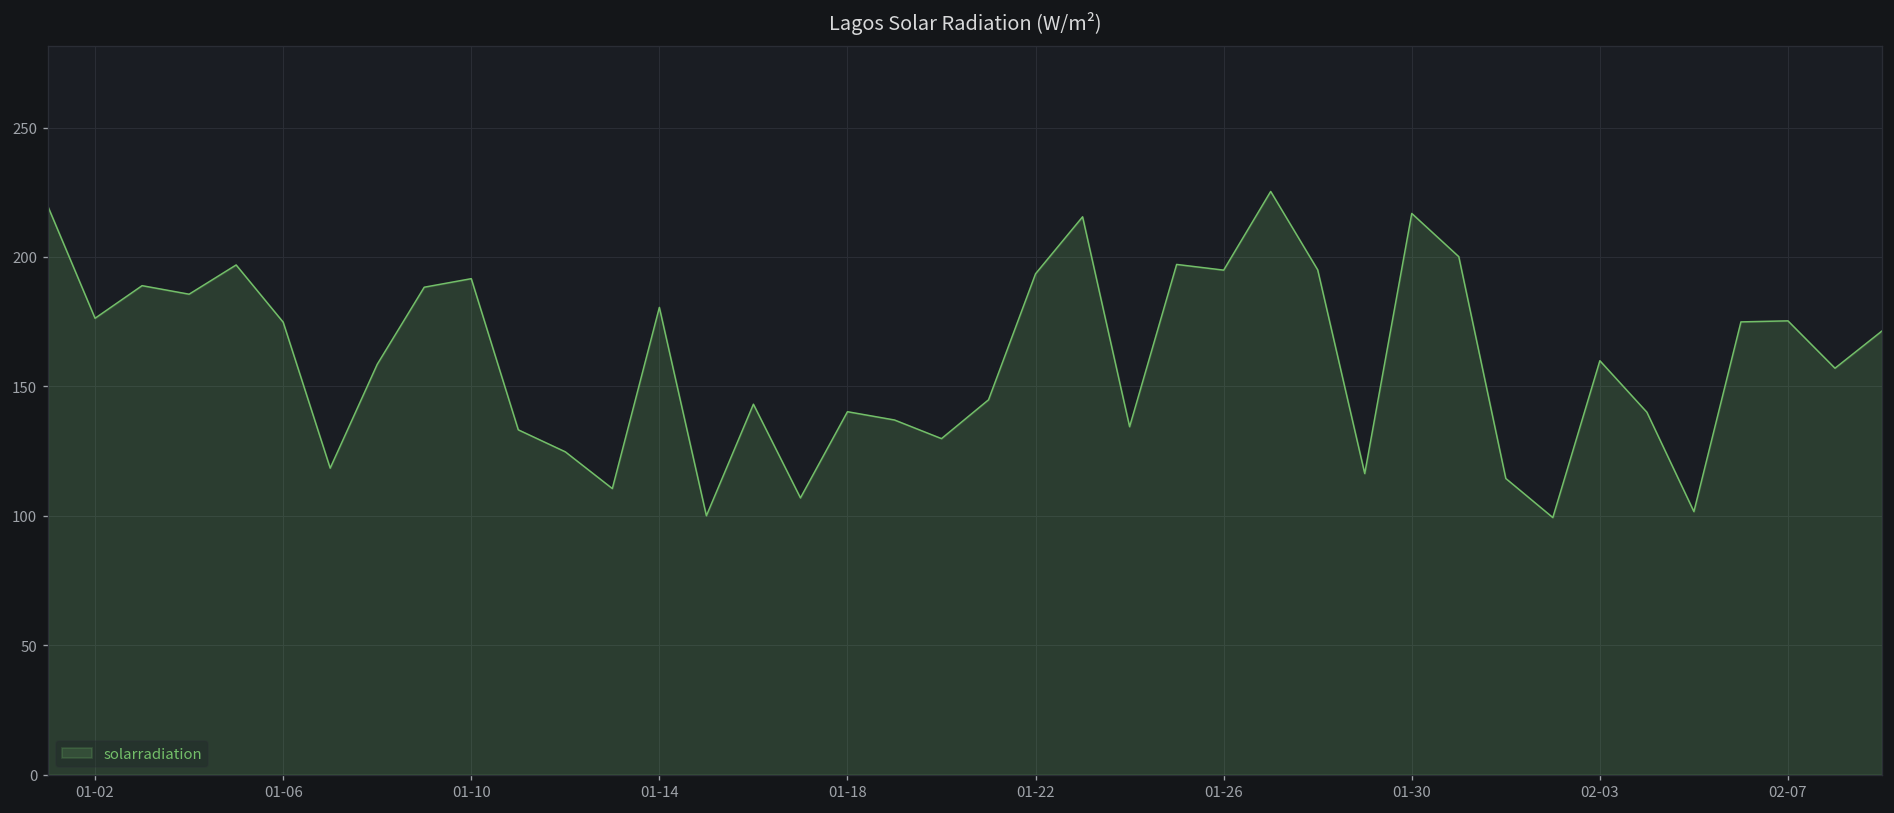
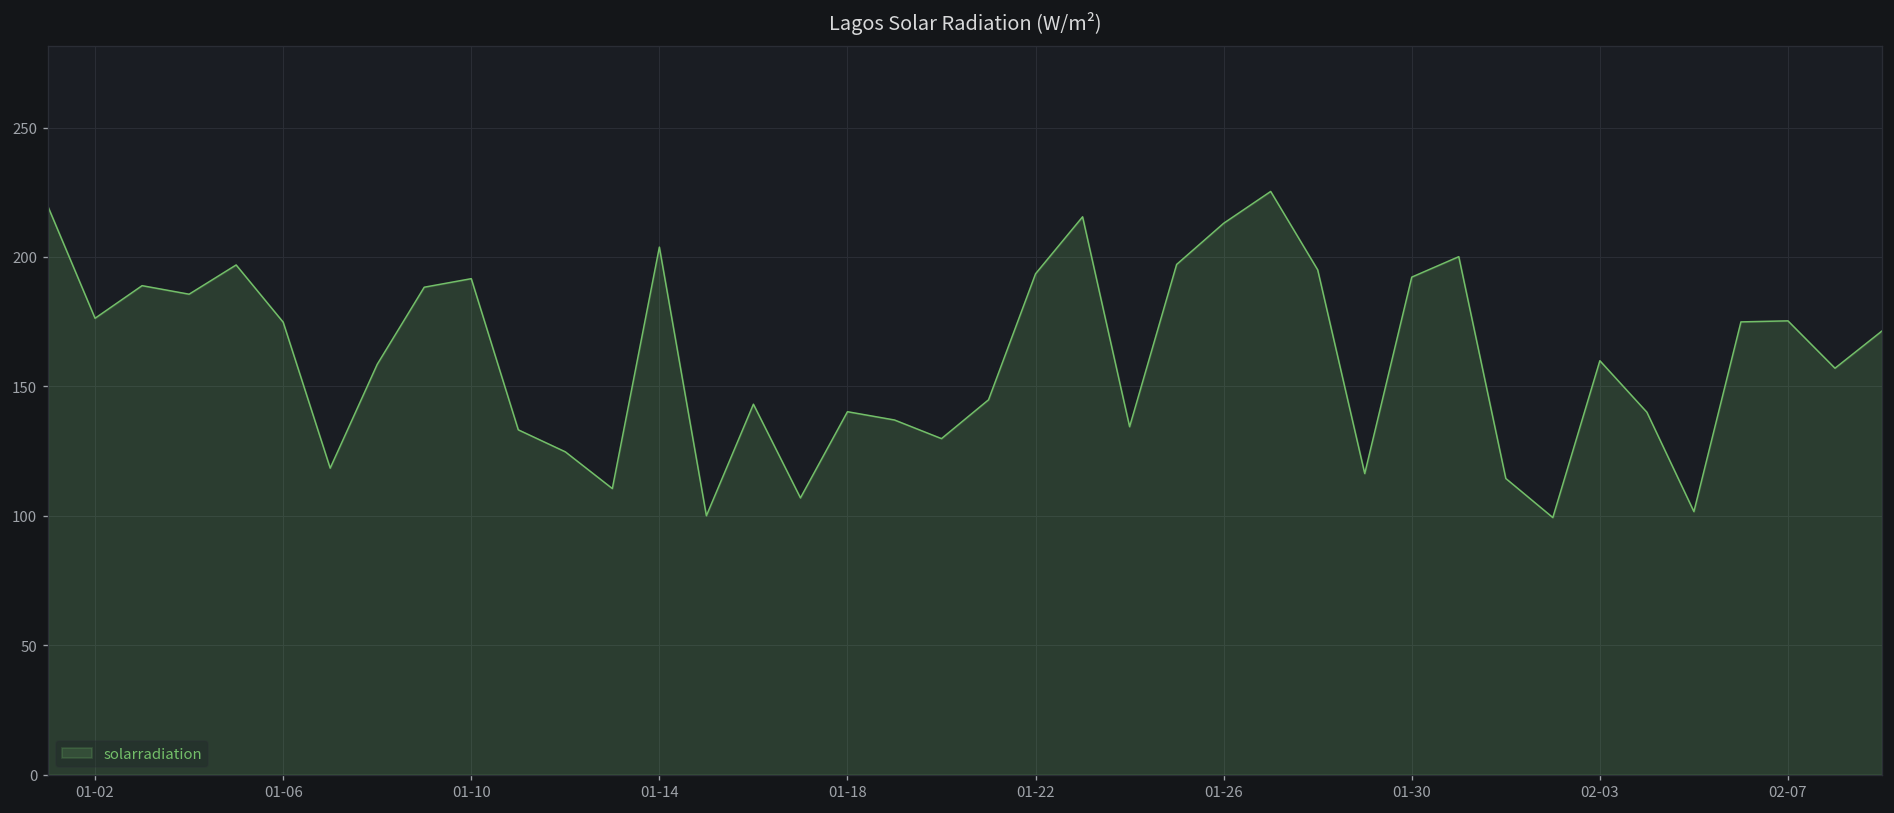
01-14: 181 -> 204
01-26: 195 -> 213
01-30: 217 -> 192
